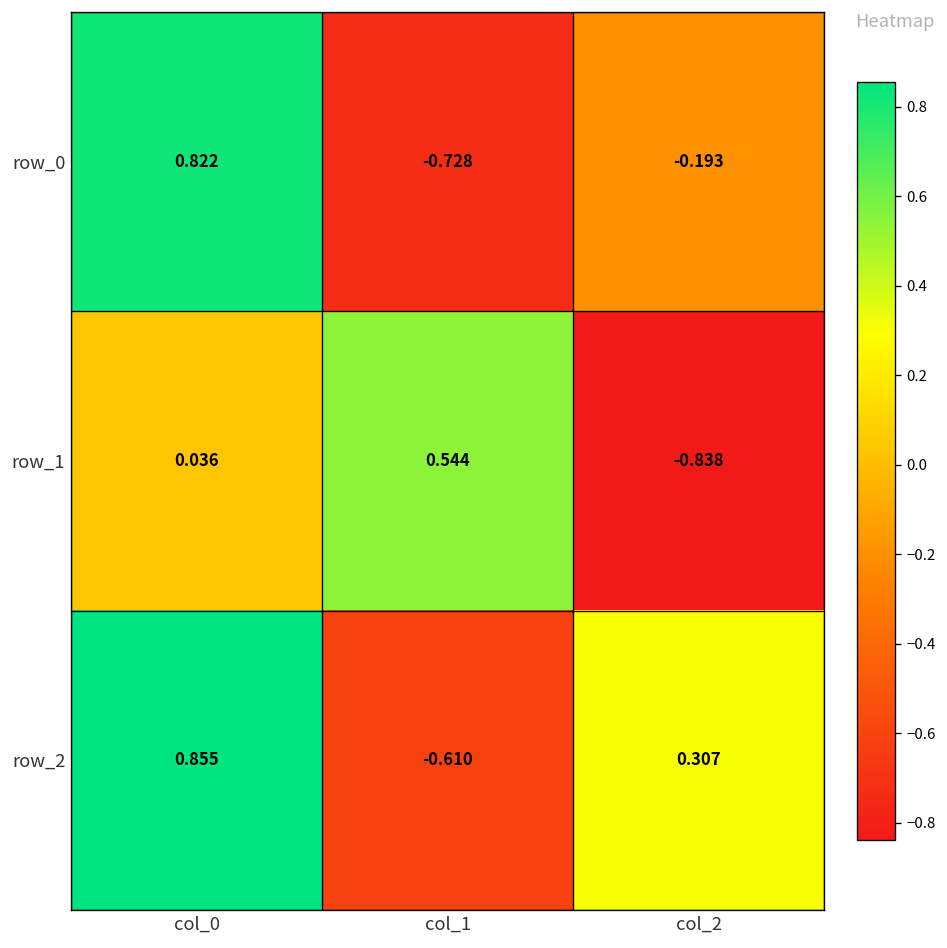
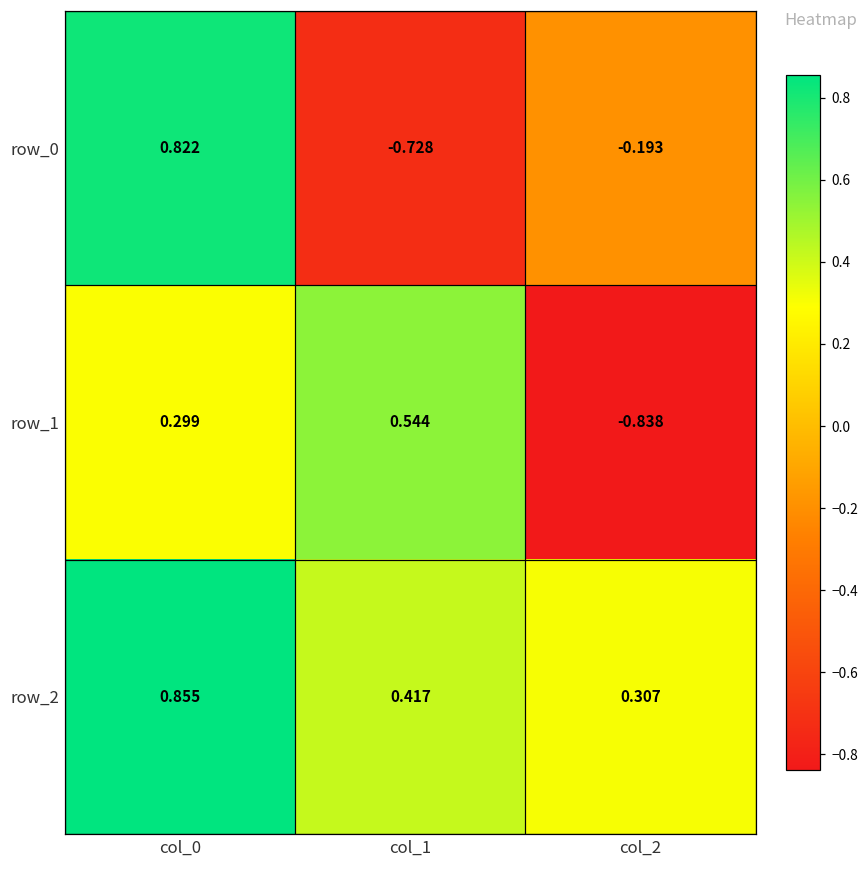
row_1, col_0: 0.036 -> 0.299
row_2, col_1: -0.610 -> 0.417
